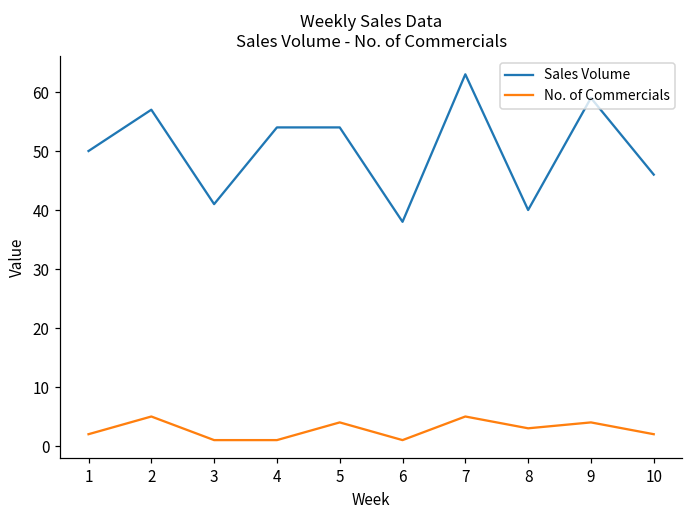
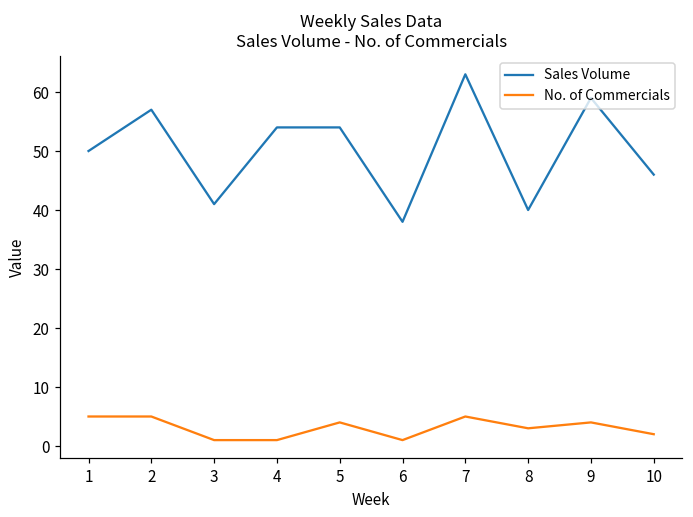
No. of Commercials, 1: 2 -> 5
